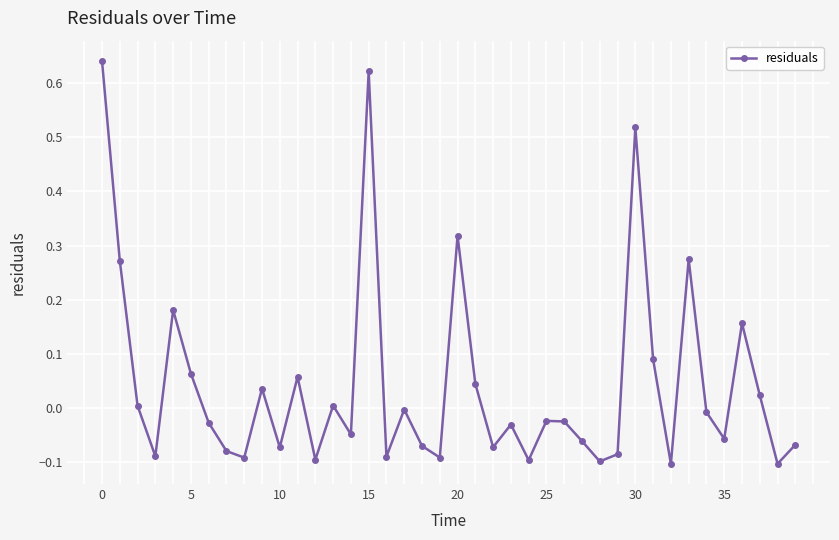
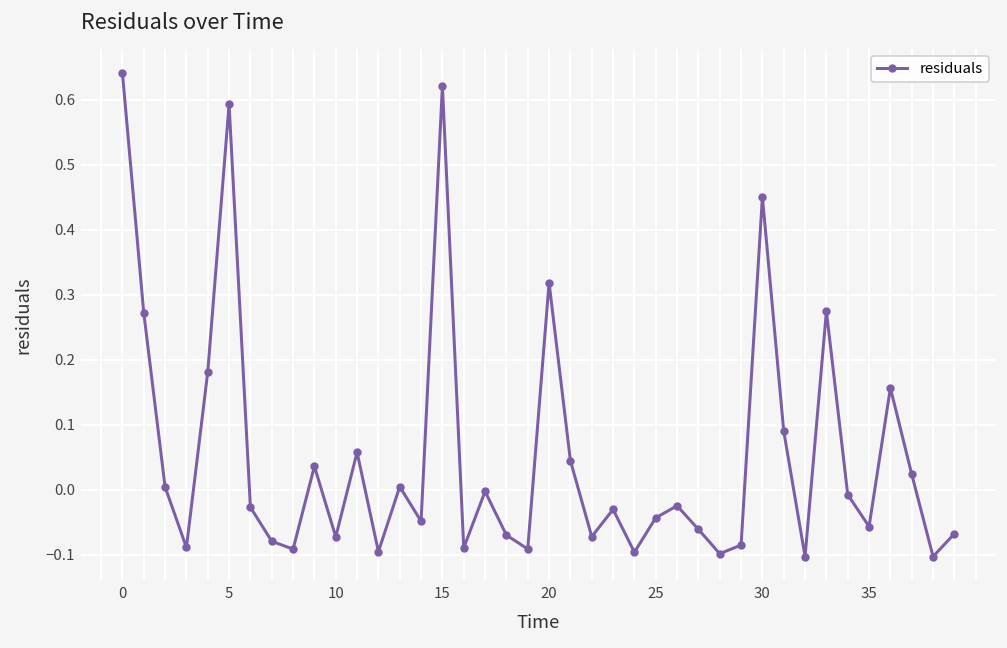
5: 0.06 -> 0.59
25: -0.02 -> -0.04
30: 0.52 -> 0.45
